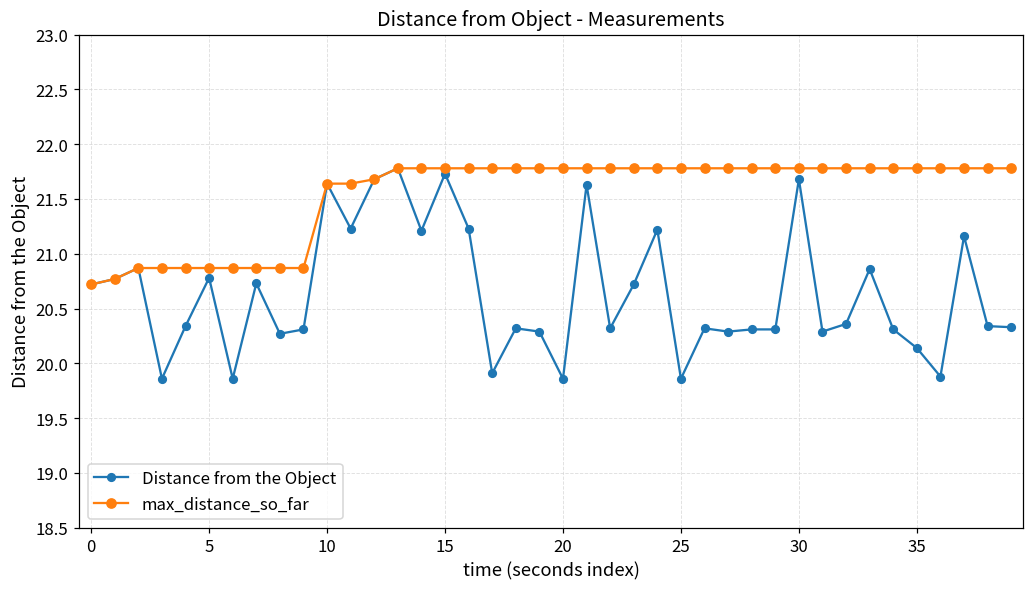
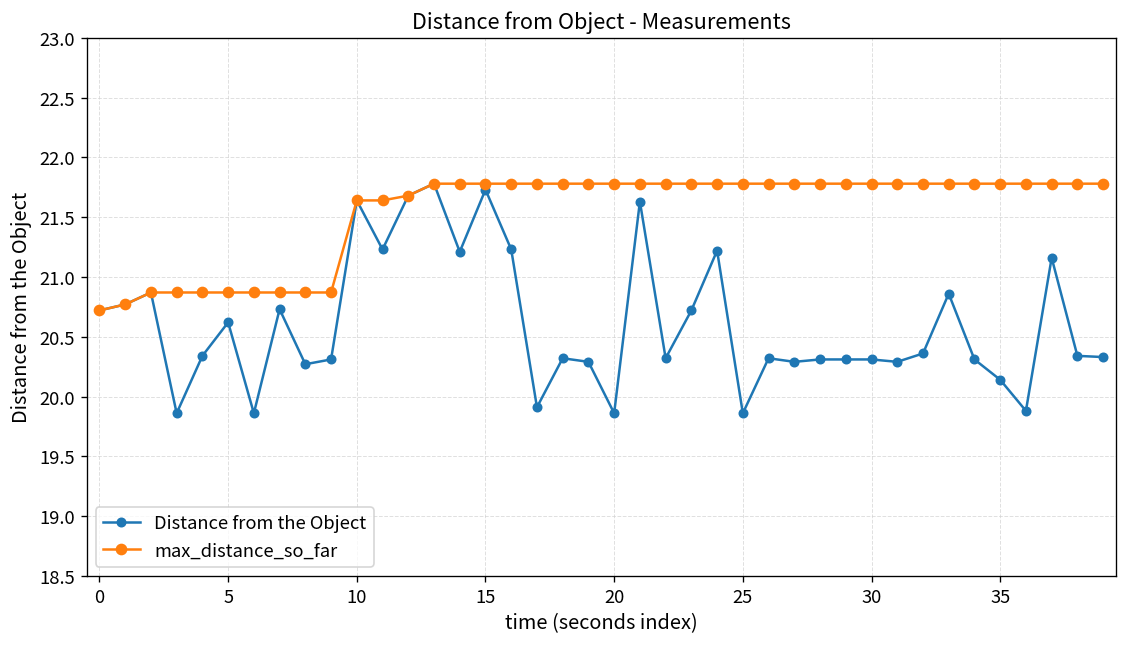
Distance from the Object, 5: 20.8 -> 20.6
Distance from the Object, 30: 21.7 -> 20.3
